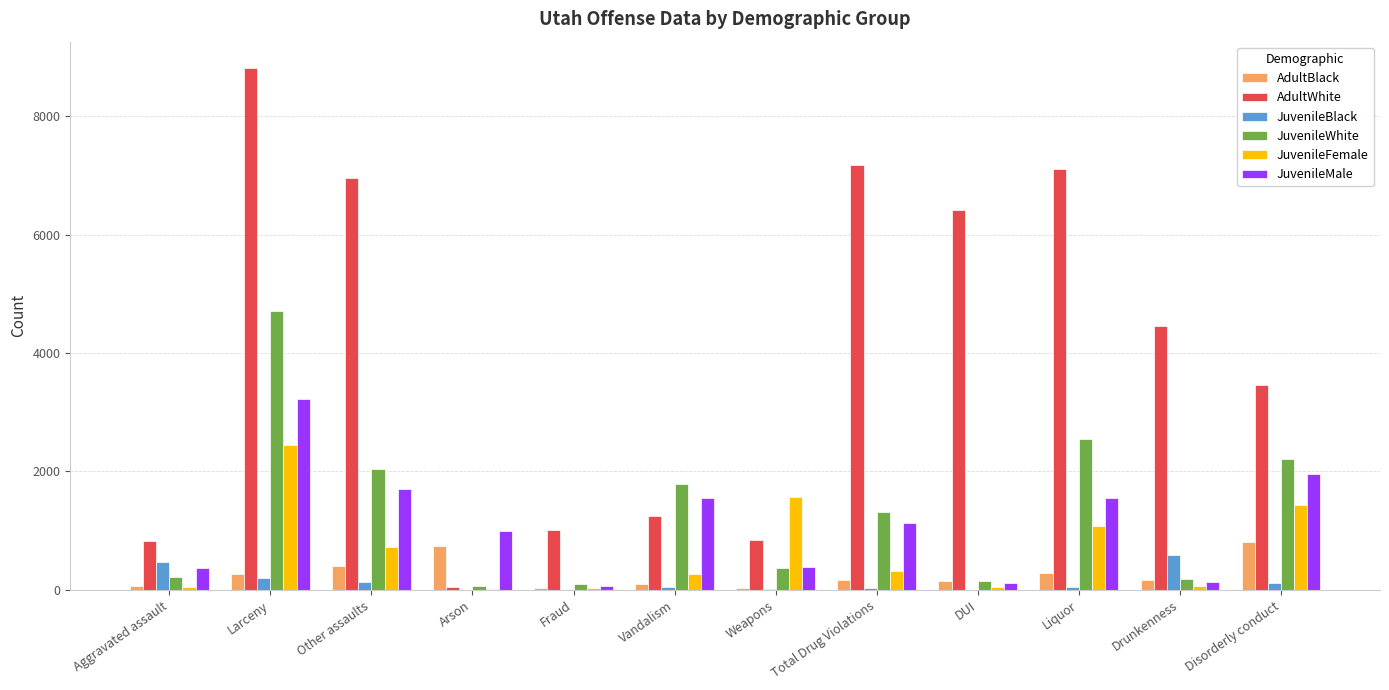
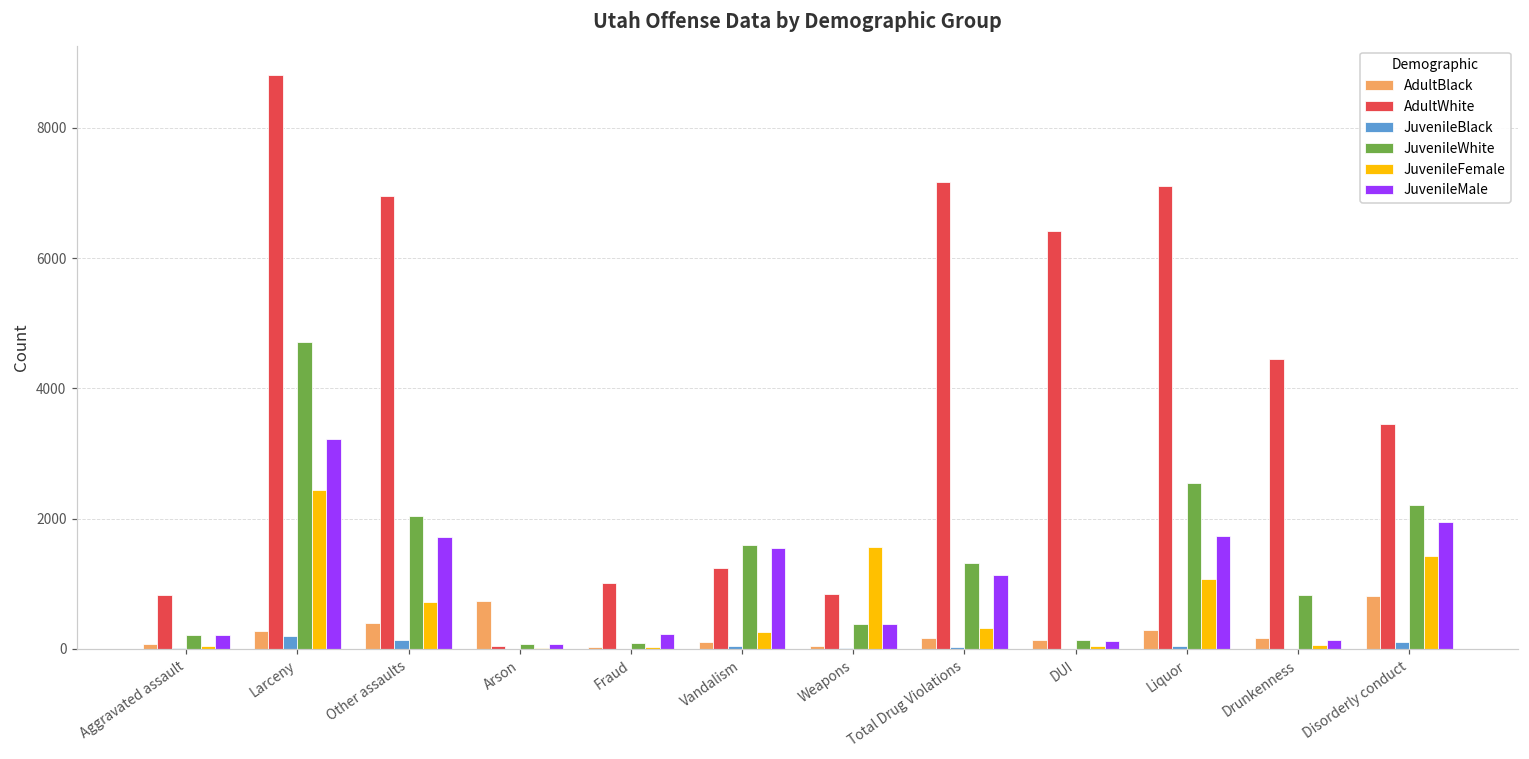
JuvenileBlack, Aggravated assault: 500 -> 0
JuvenileMale, Aggravated assault: 400 -> 200
JuvenileMale, Arson: 1000 -> 100
JuvenileMale, Fraud: 100 -> 200
JuvenileWhite, Vandalism: 1800 -> 1600
JuvenileMale, Liquor: 1500 -> 1700
JuvenileBlack, Drunkenness: 600 -> 0
JuvenileWhite, Drunkenness: 200 -> 800
